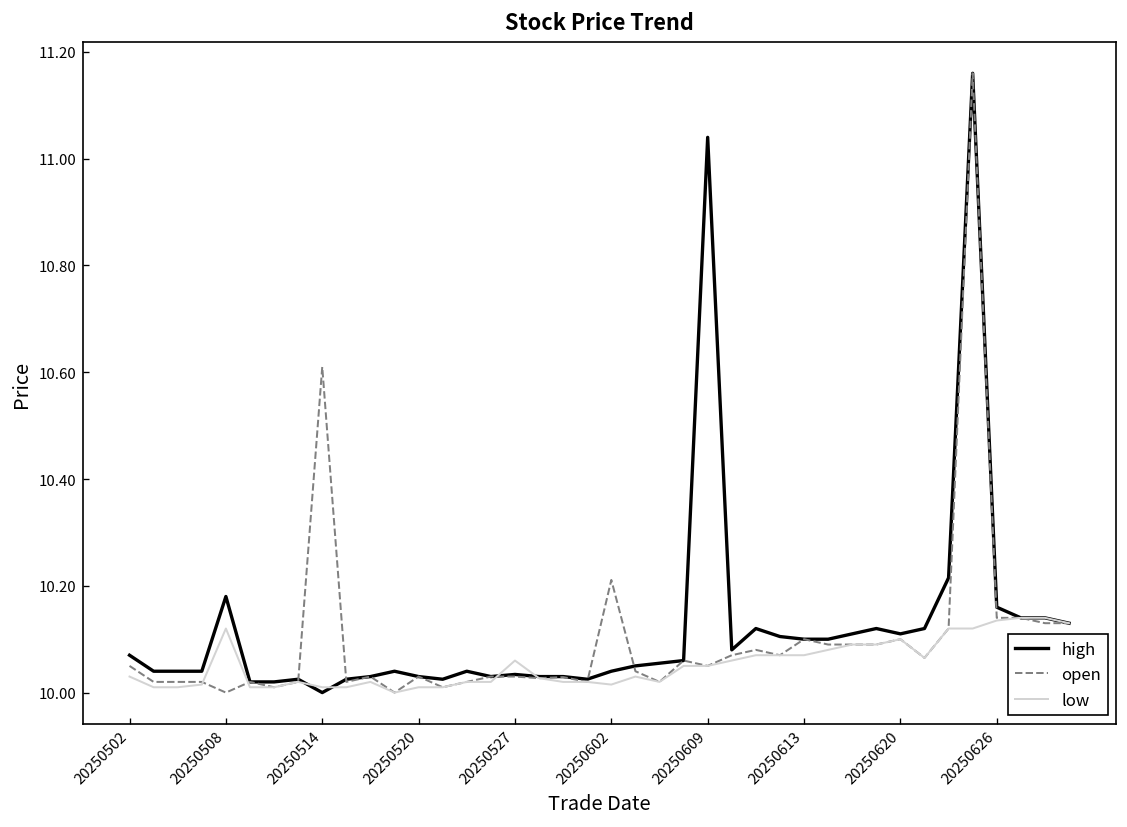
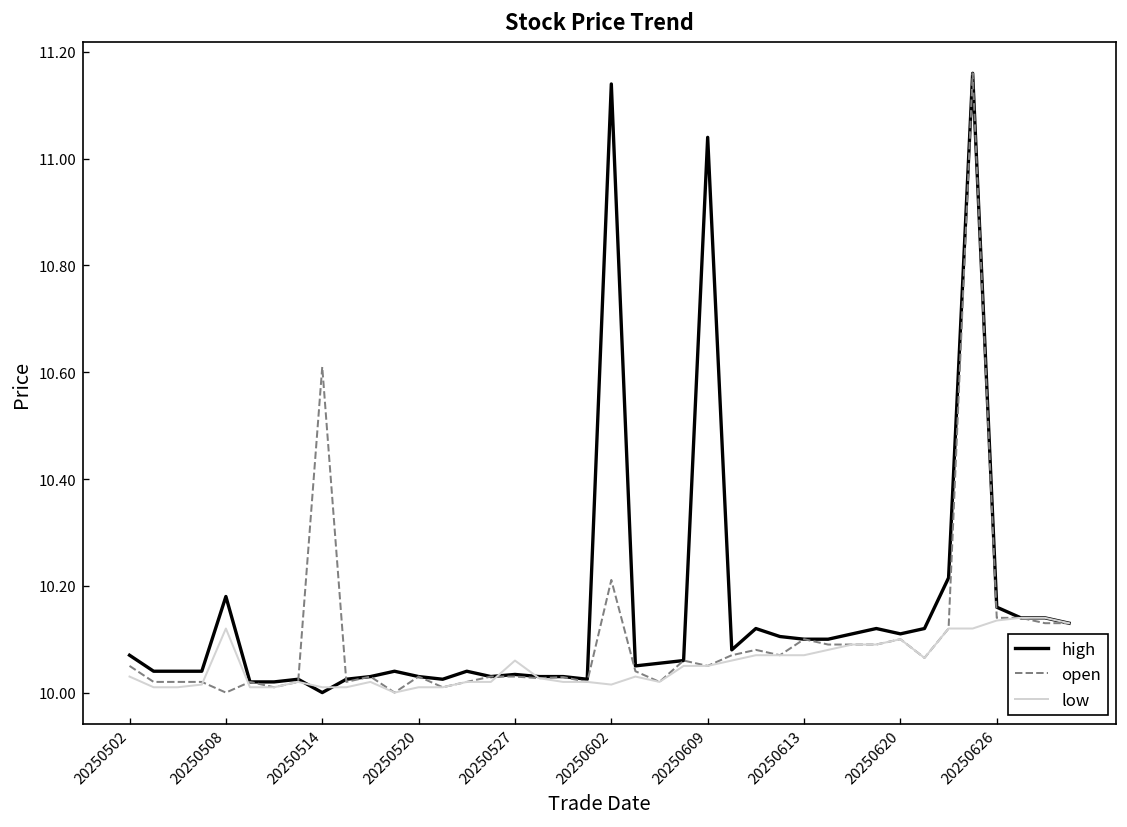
high, 20250602: 10.04 -> 11.14
